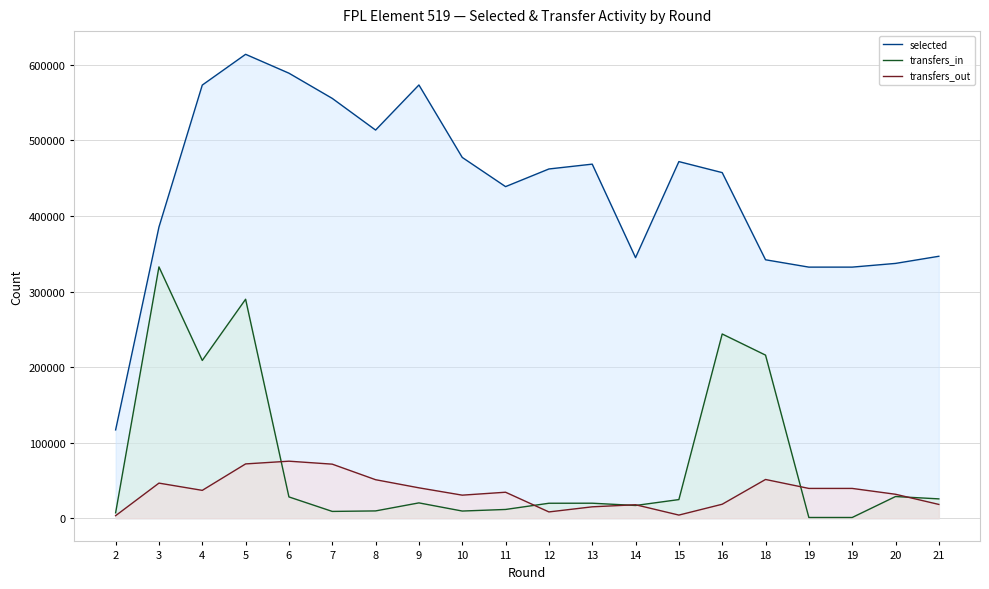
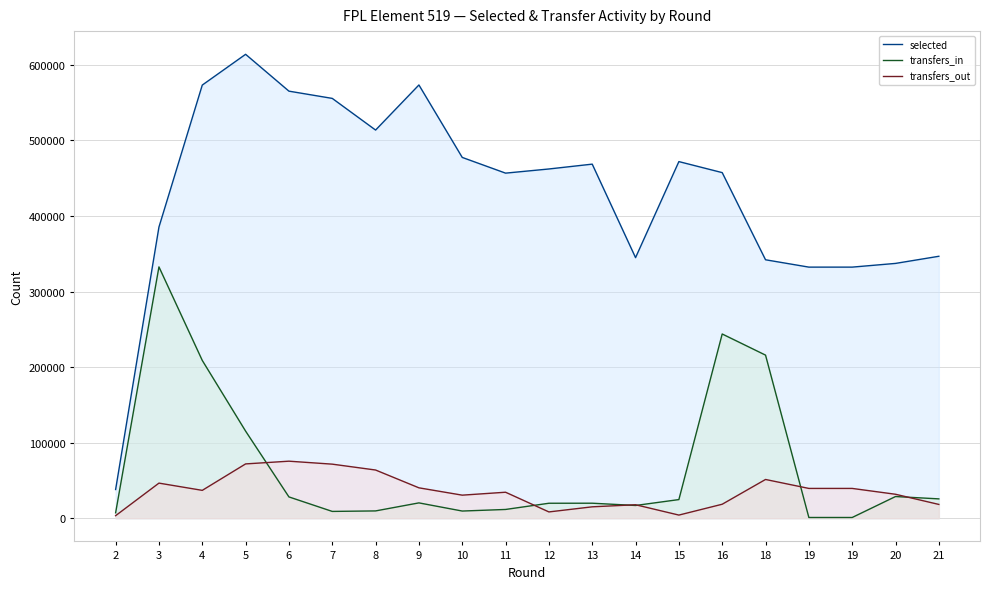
selected, 2: 120000 -> 40000
transfers_in, 5: 290000 -> 120000
selected, 6: 590000 -> 570000
transfers_out, 8: 50000 -> 60000
selected, 11: 440000 -> 460000
